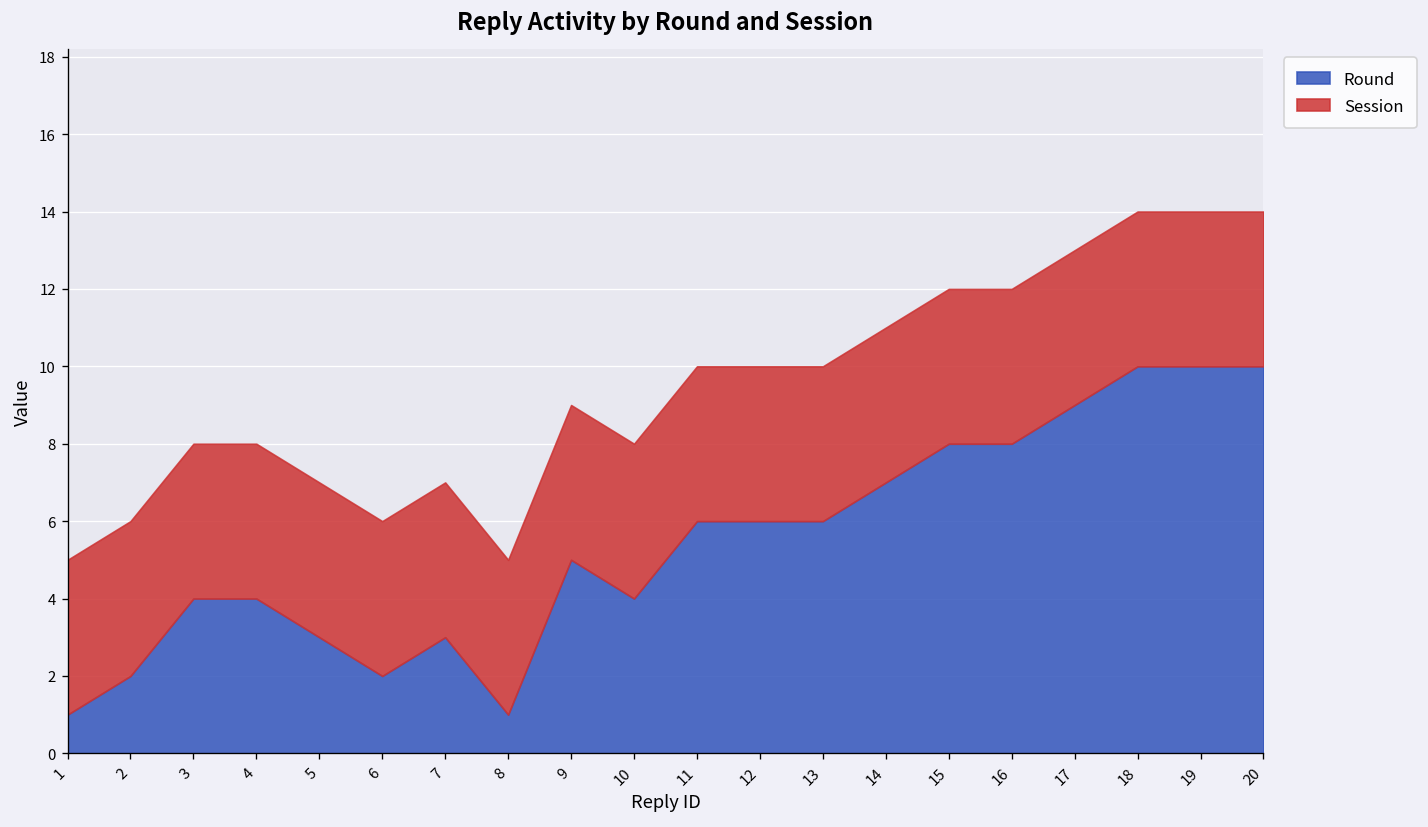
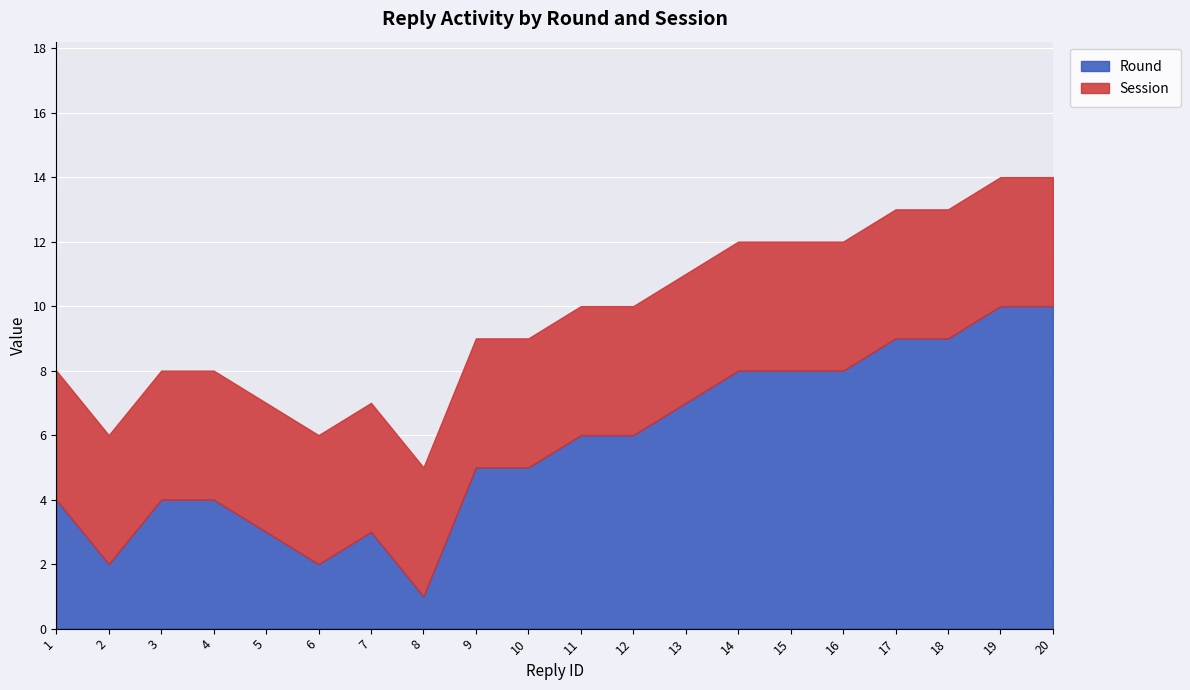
Round, 1: 1 -> 4
Round, 10: 4 -> 5
Round, 13: 6 -> 7
Round, 14: 7 -> 8
Round, 18: 10 -> 9
